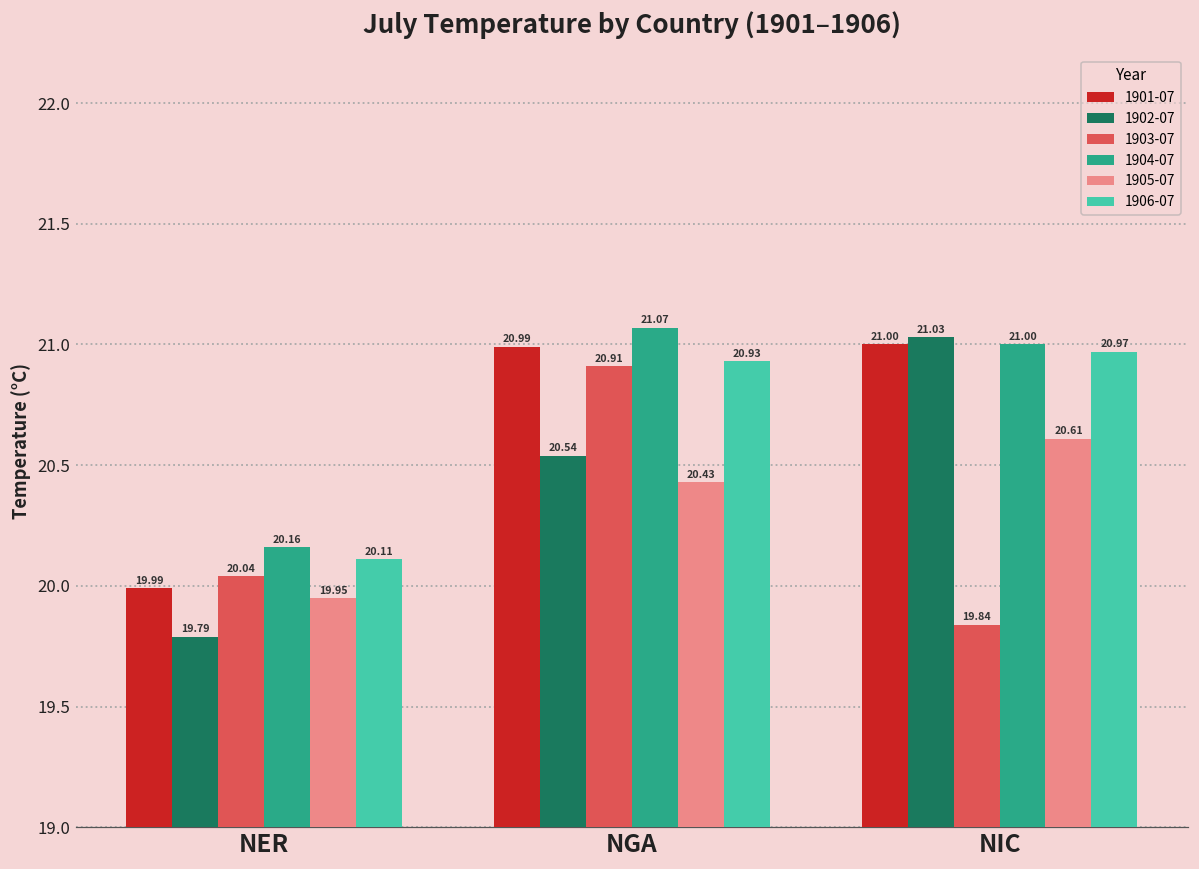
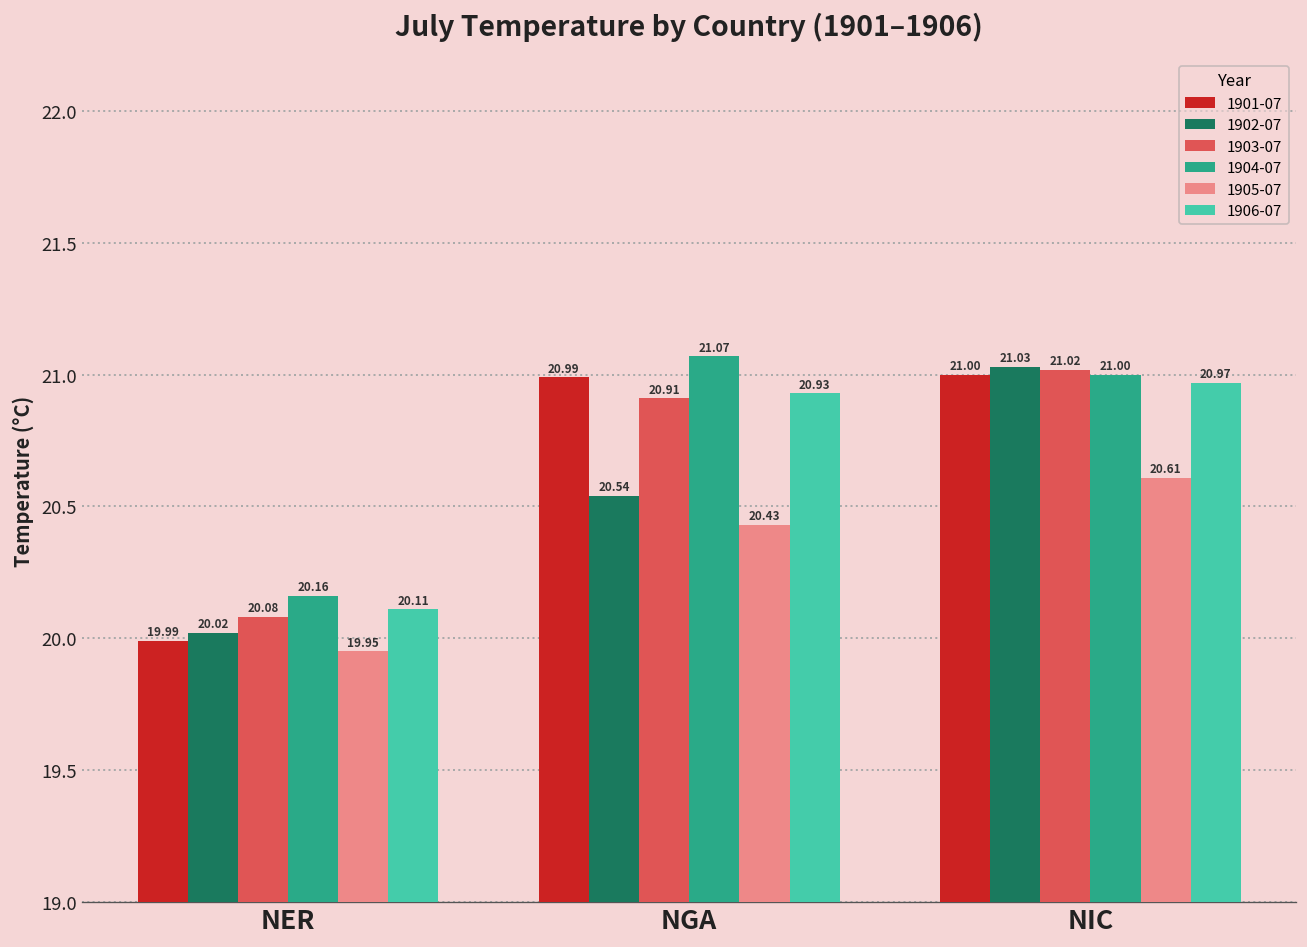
1902-07, NER: 19.79 -> 20.02
1903-07, NER: 20.04 -> 20.08
1903-07, NIC: 19.84 -> 21.02
